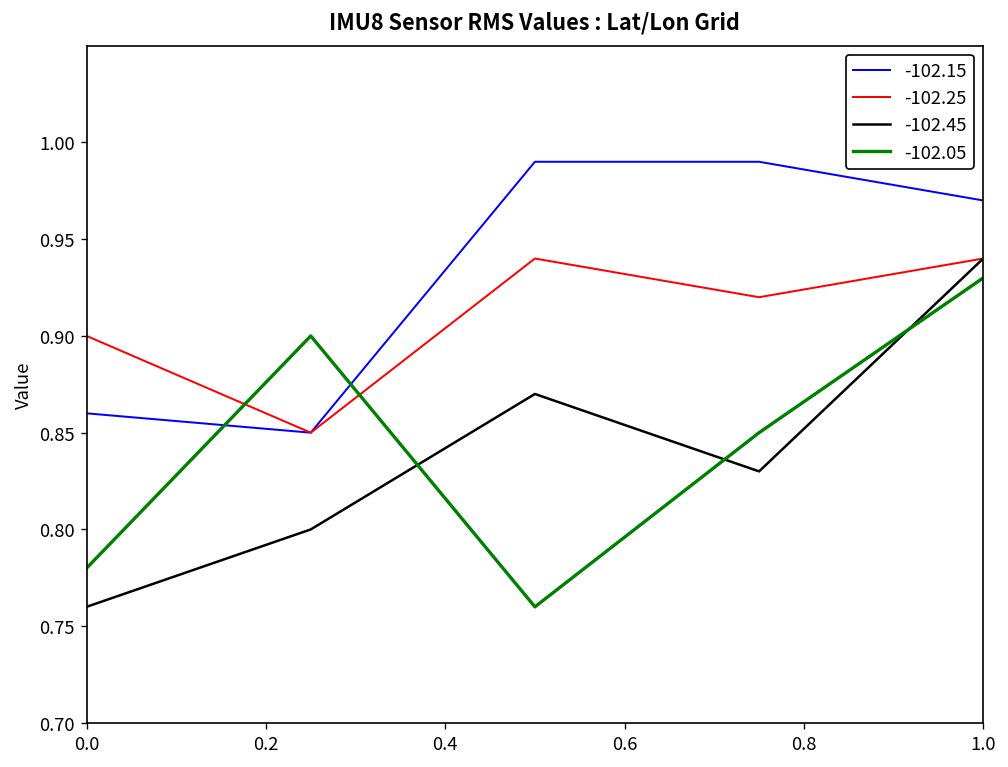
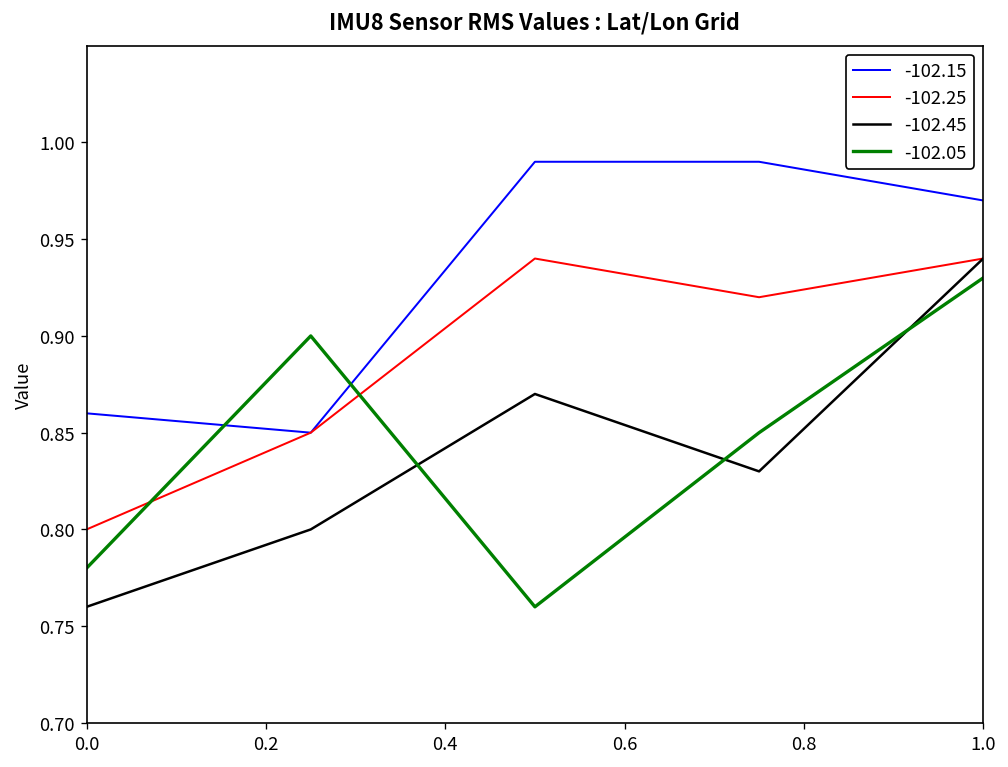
-102.25, 0.0: 0.9 -> 0.8
